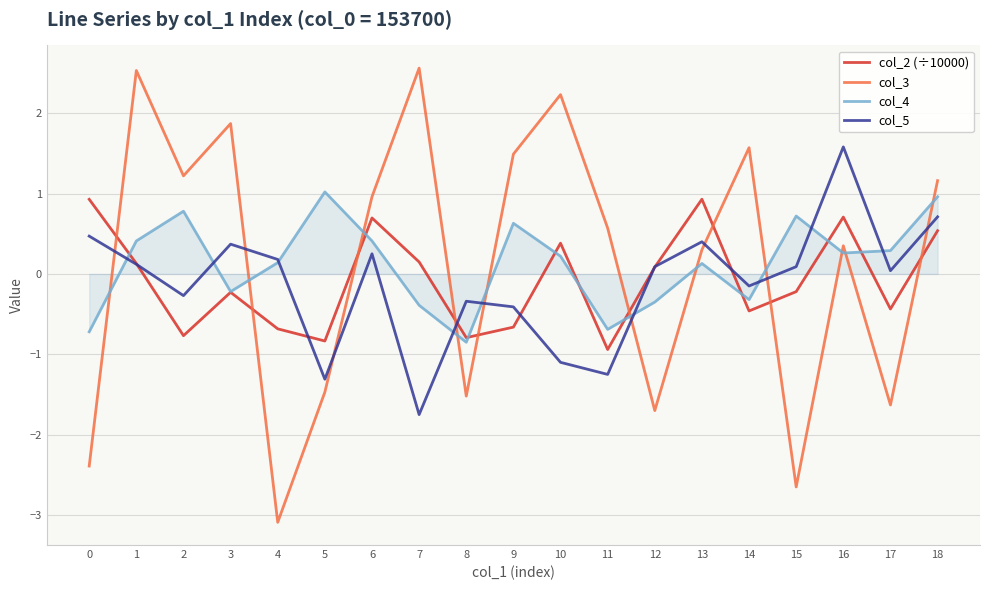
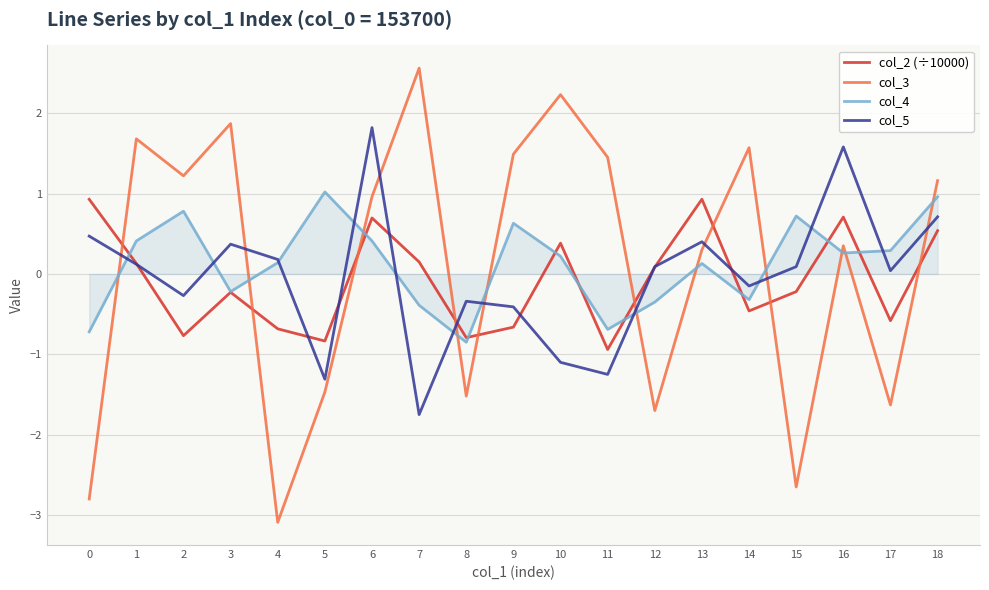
col_3, 0: -2.4 -> -2.8
col_3, 1: 2.5 -> 1.7
col_5, 6: 0.3 -> 1.8
col_3, 11: 0.6 -> 1.5
col_2 (÷10000), 17: -0.4 -> -0.6
